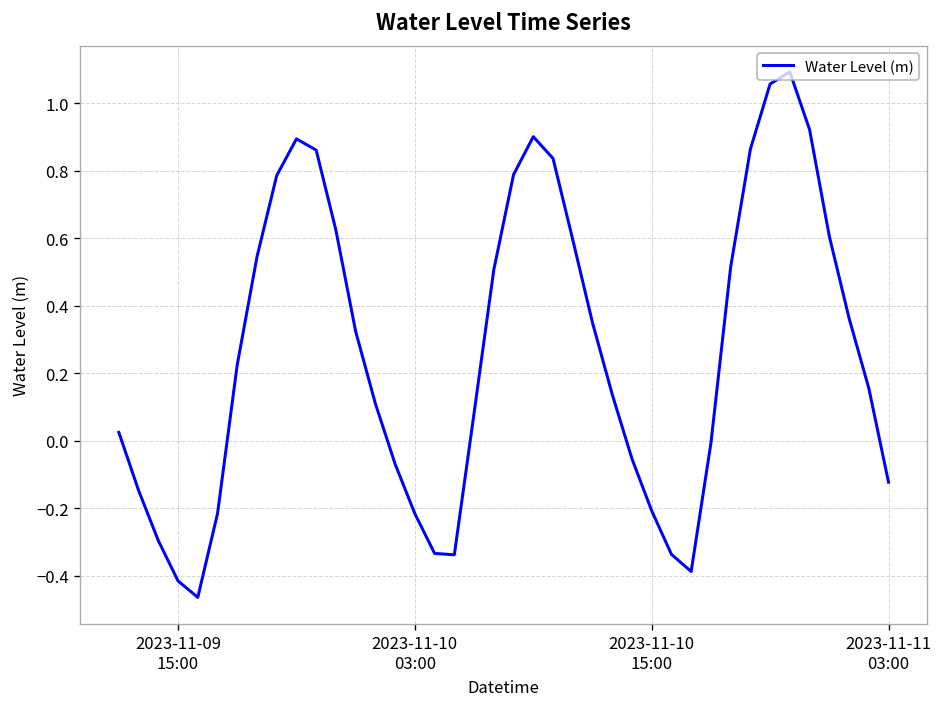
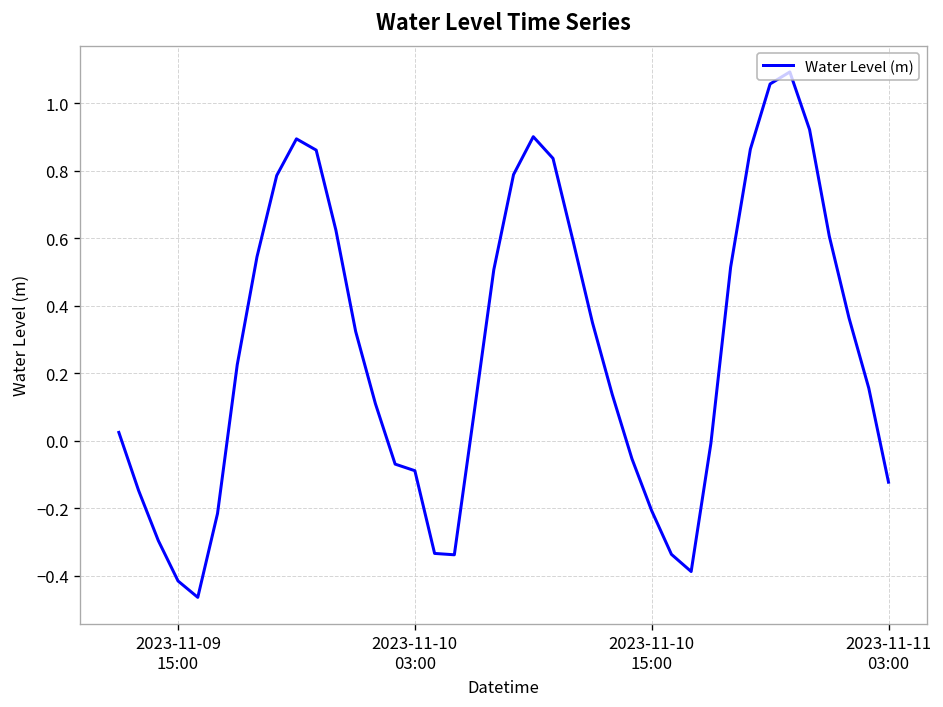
2023-11-10 03:00: -0.22 -> -0.09
